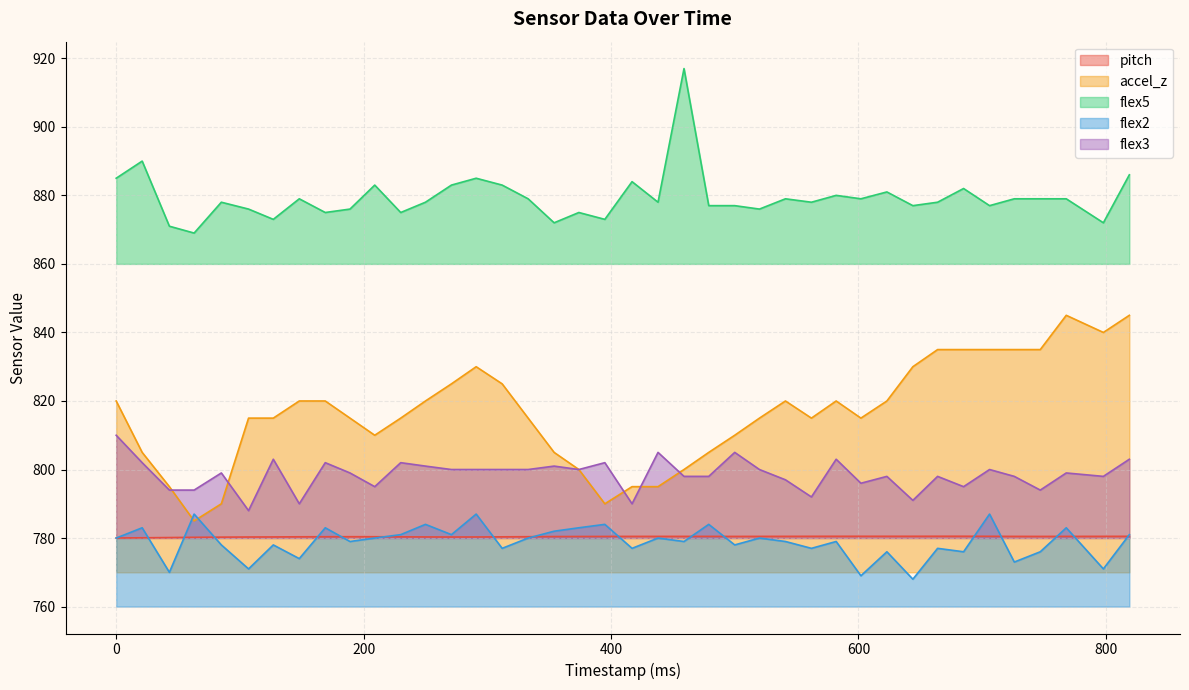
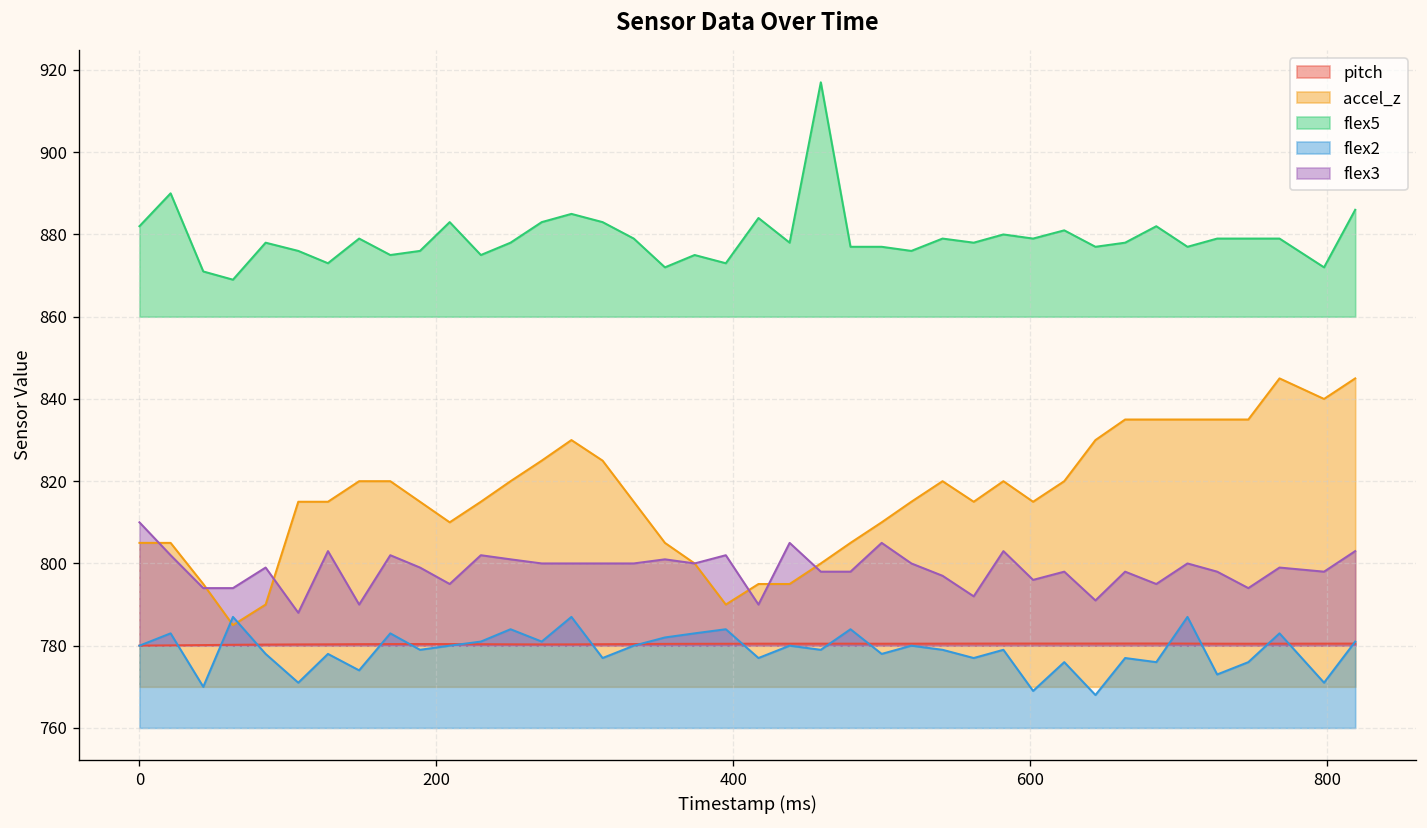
accel_z, 0: 820 -> 805
flex5, 0: 885 -> 882
